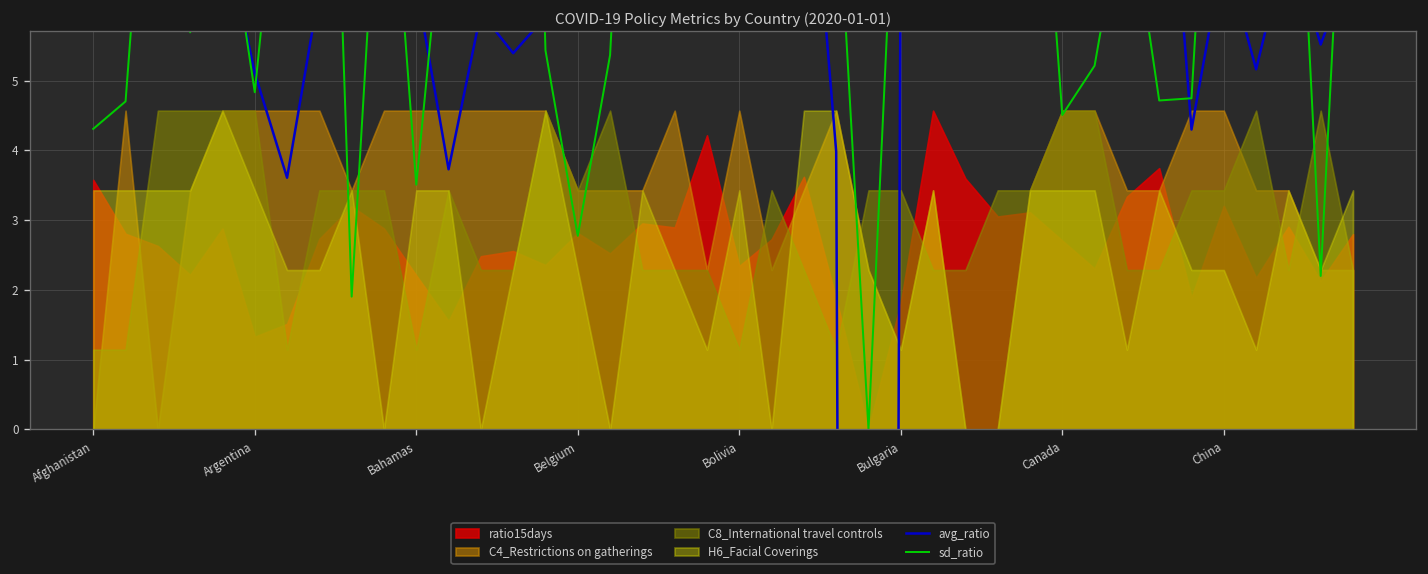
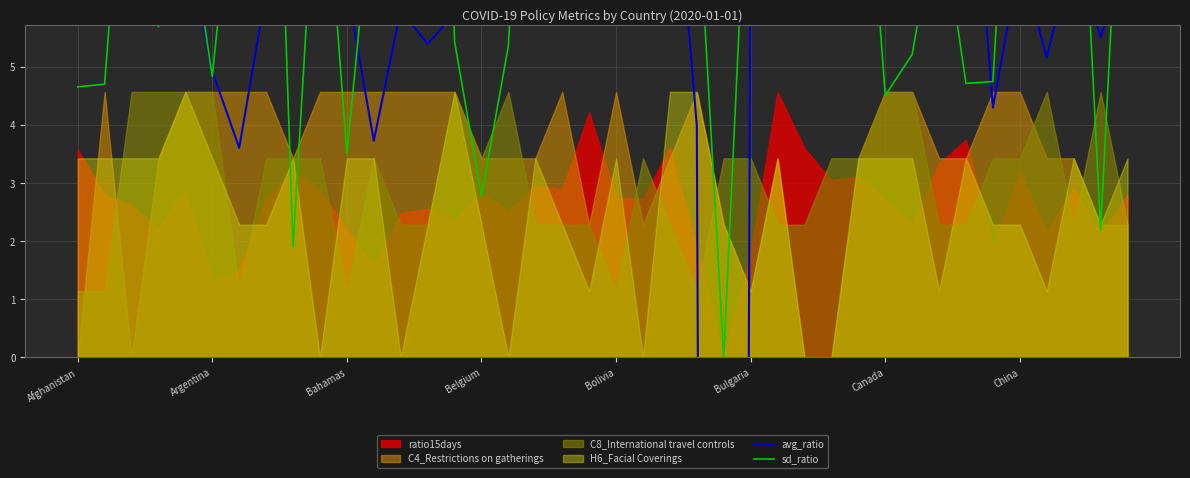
sd_ratio, Afghanistan: 4.3 -> 4.7
avg_ratio, Argentina: 5.1 -> 4.9
ratio15days, Bolivia: 2.3 -> 2.7
